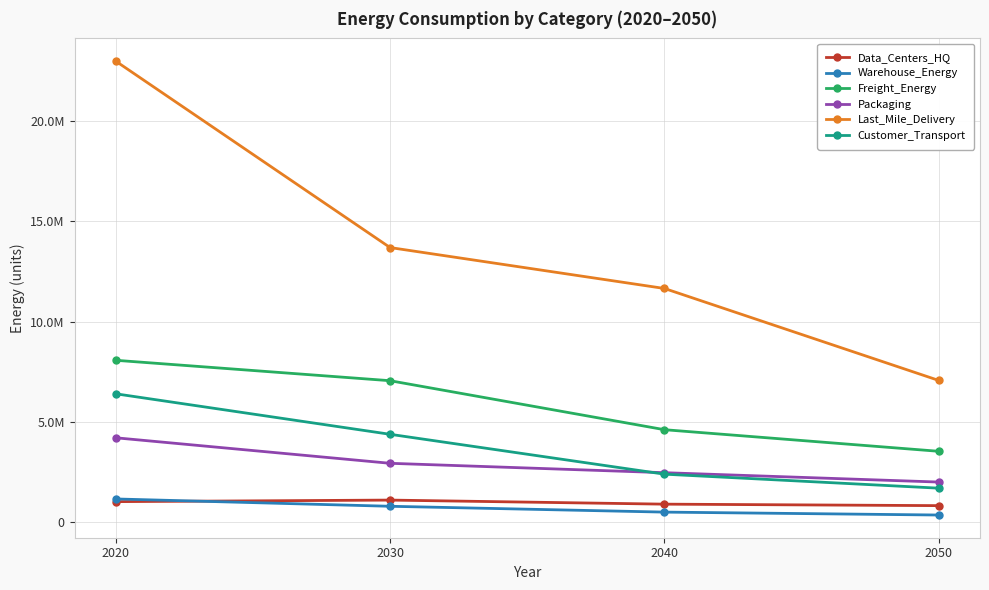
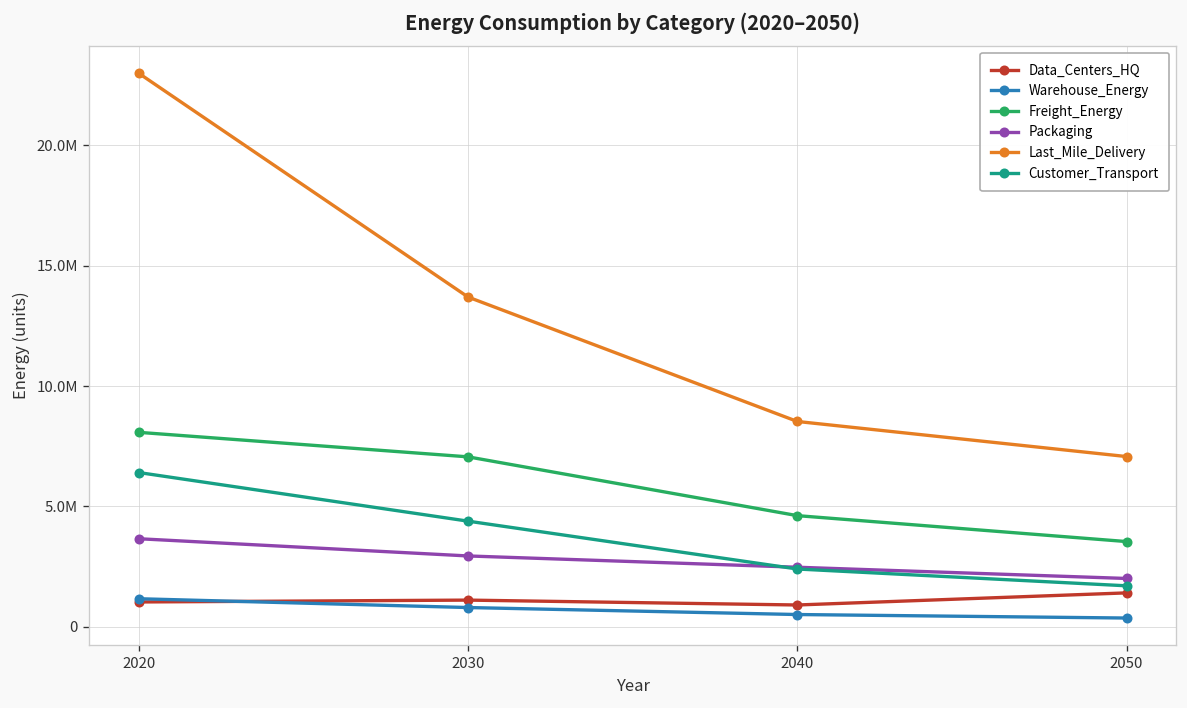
Packaging, 2020: 4200000 -> 3700000
Last_Mile_Delivery, 2040: 11700000 -> 8500000
Data_Centers_HQ, 2050: 800000 -> 1400000
